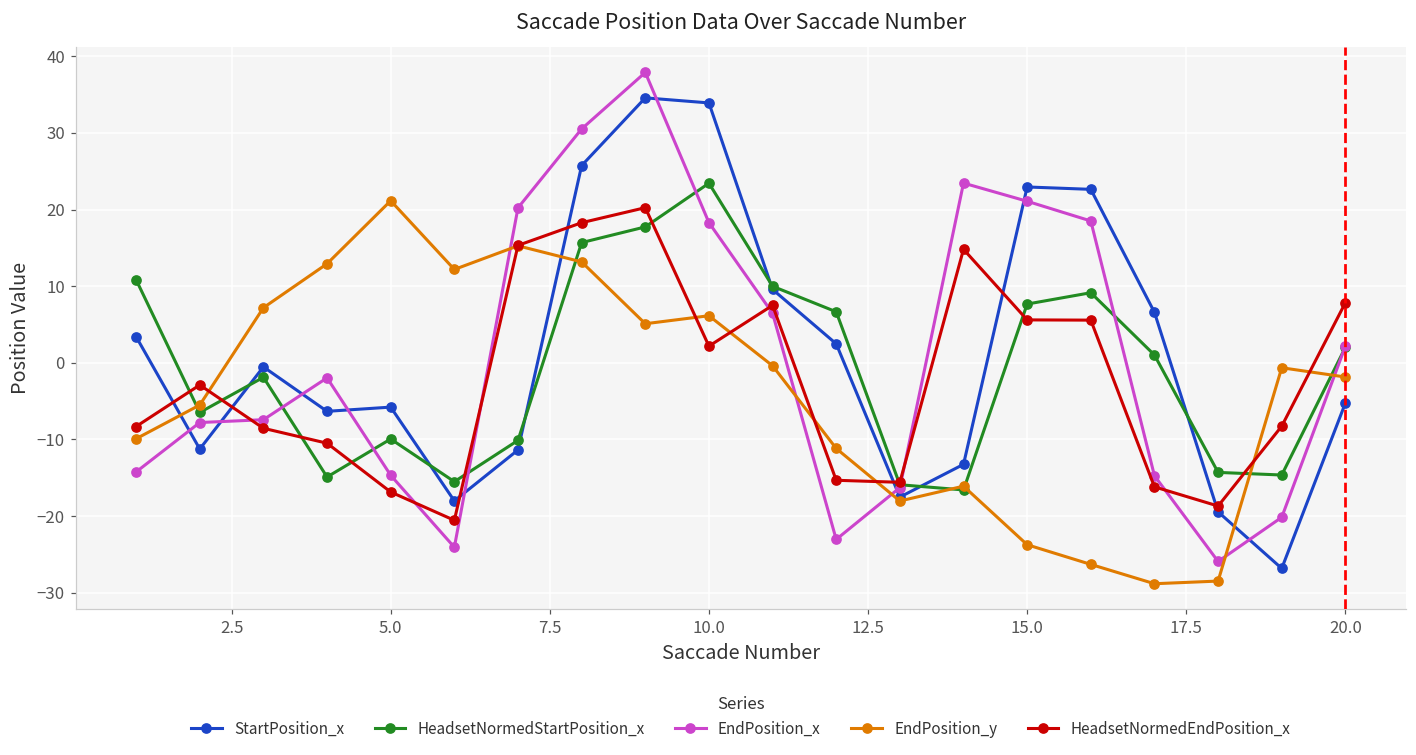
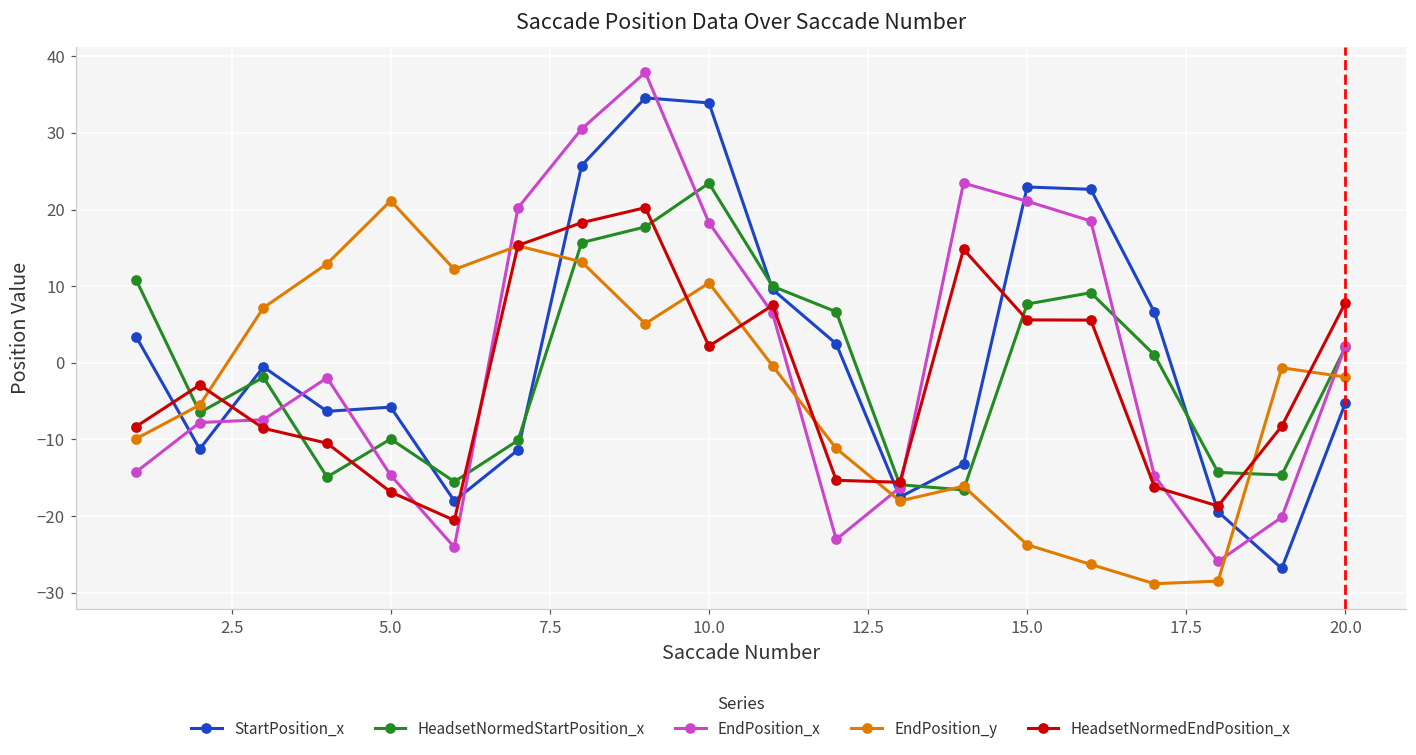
EndPosition_y, 10.0: 6 -> 10
